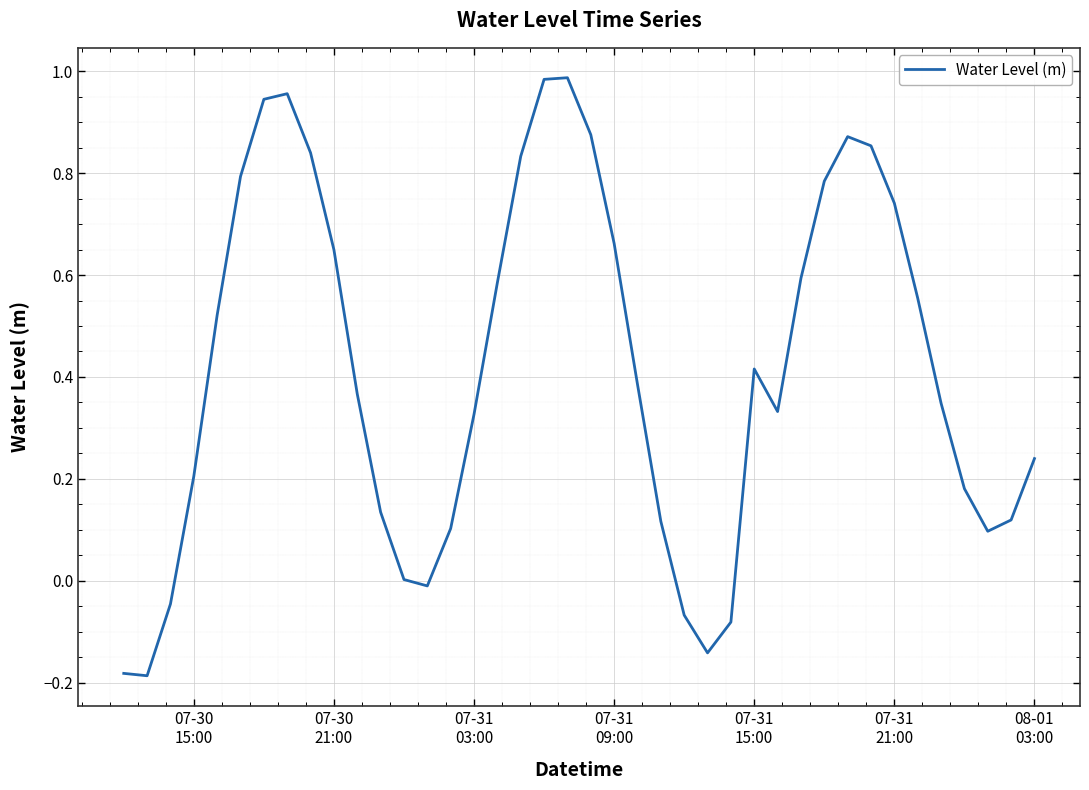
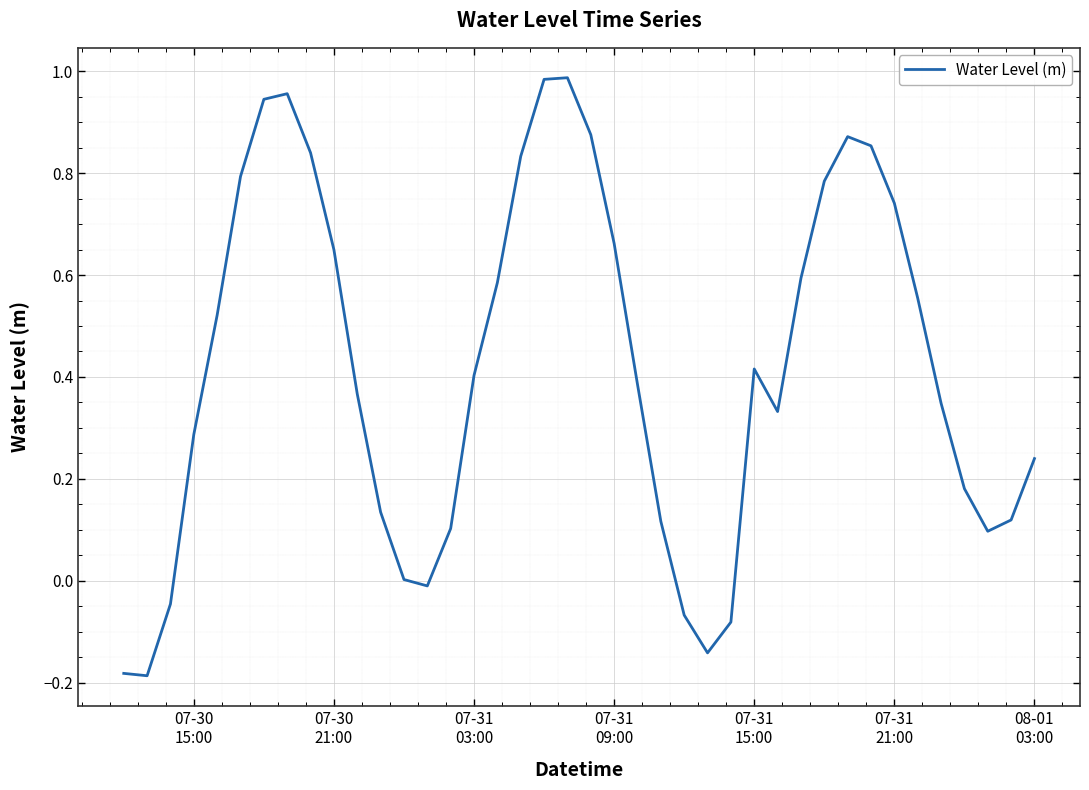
07-30 15:00: 0.21 -> 0.29
07-31 03:00: 0.33 -> 0.40
